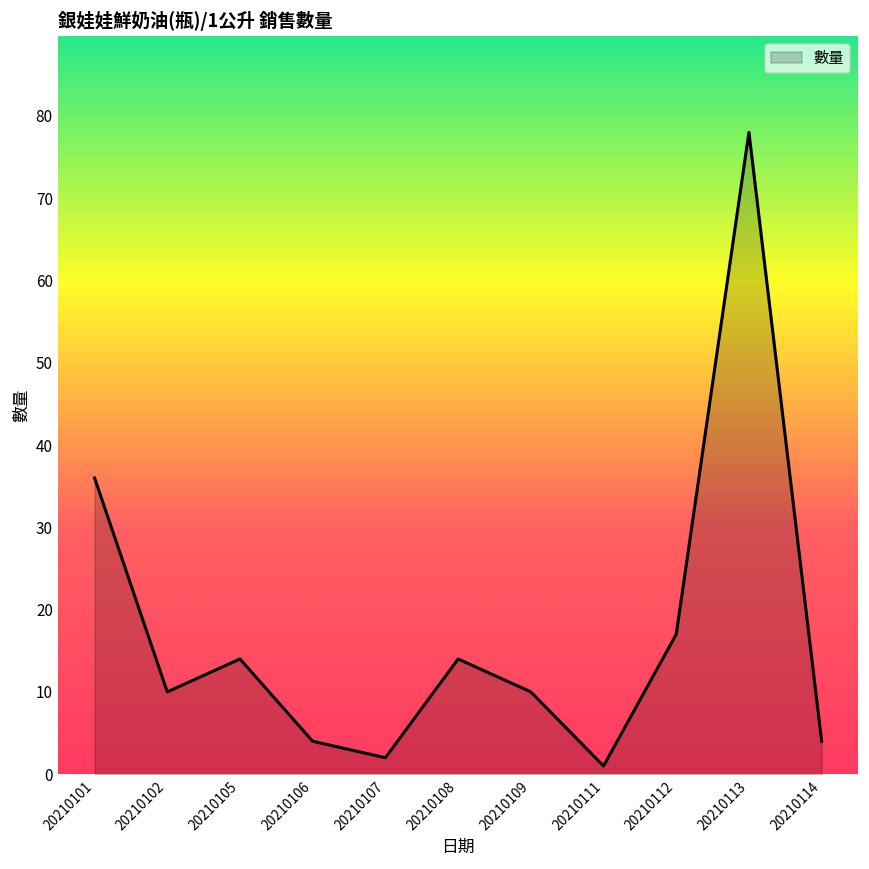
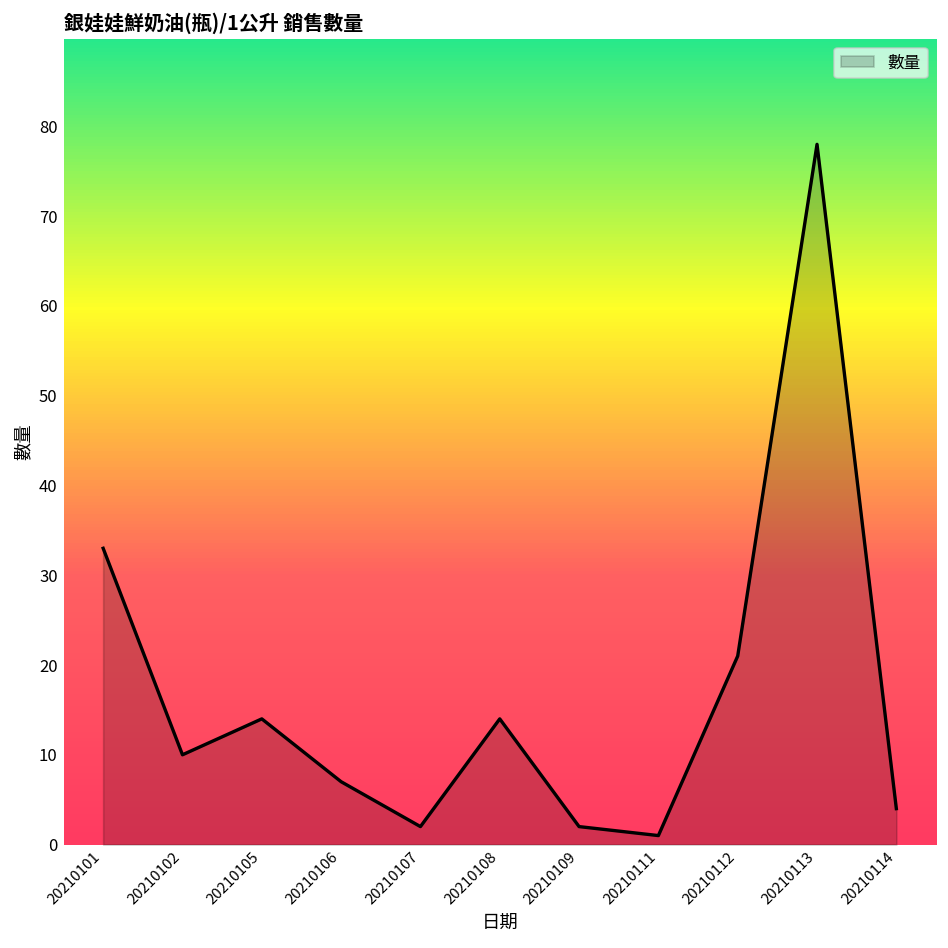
20210101: 36 -> 33
20210106: 4 -> 7
20210109: 10 -> 2
20210112: 17 -> 21
